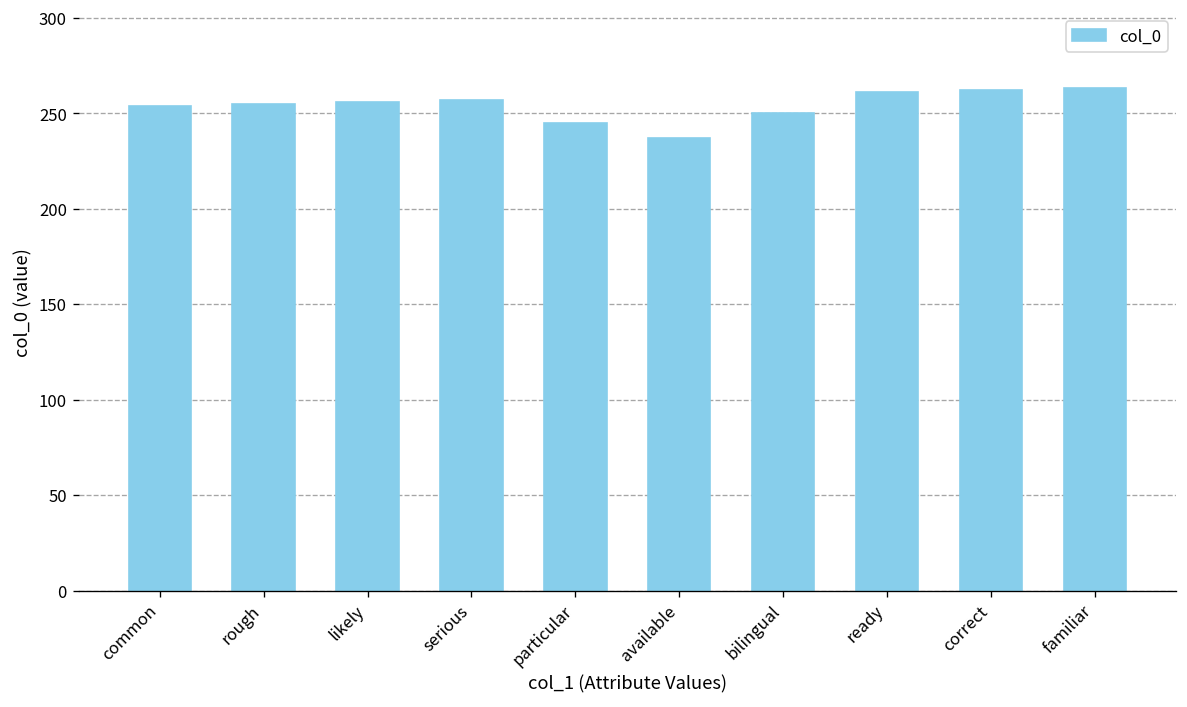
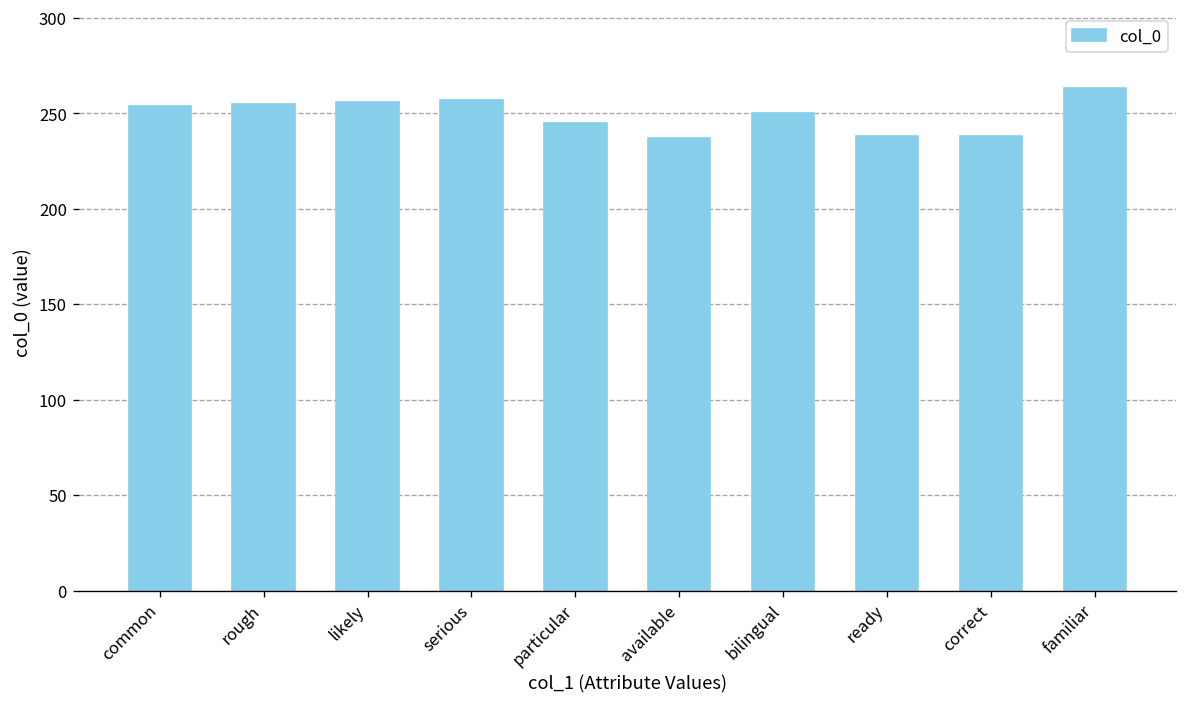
ready: 261 -> 238
correct: 262 -> 238
